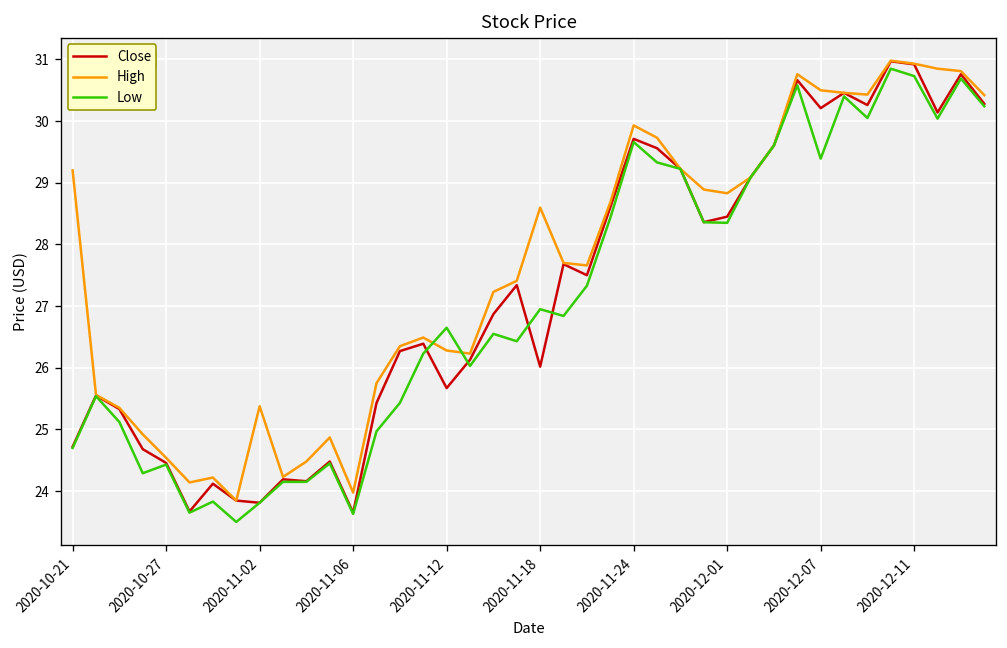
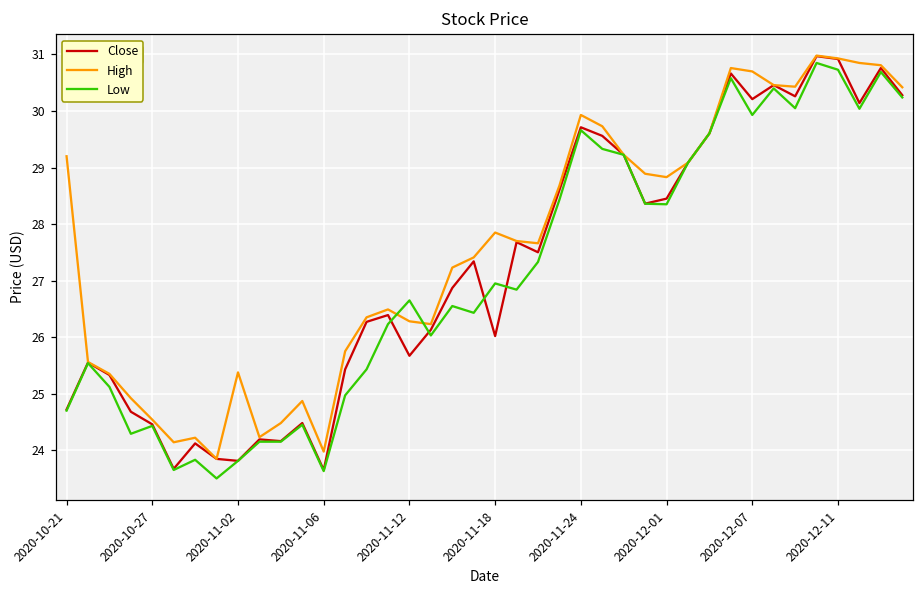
High, 2020-11-18: 28.6 -> 27.9
High, 2020-12-07: 30.5 -> 30.7
Low, 2020-12-07: 29.4 -> 29.9
